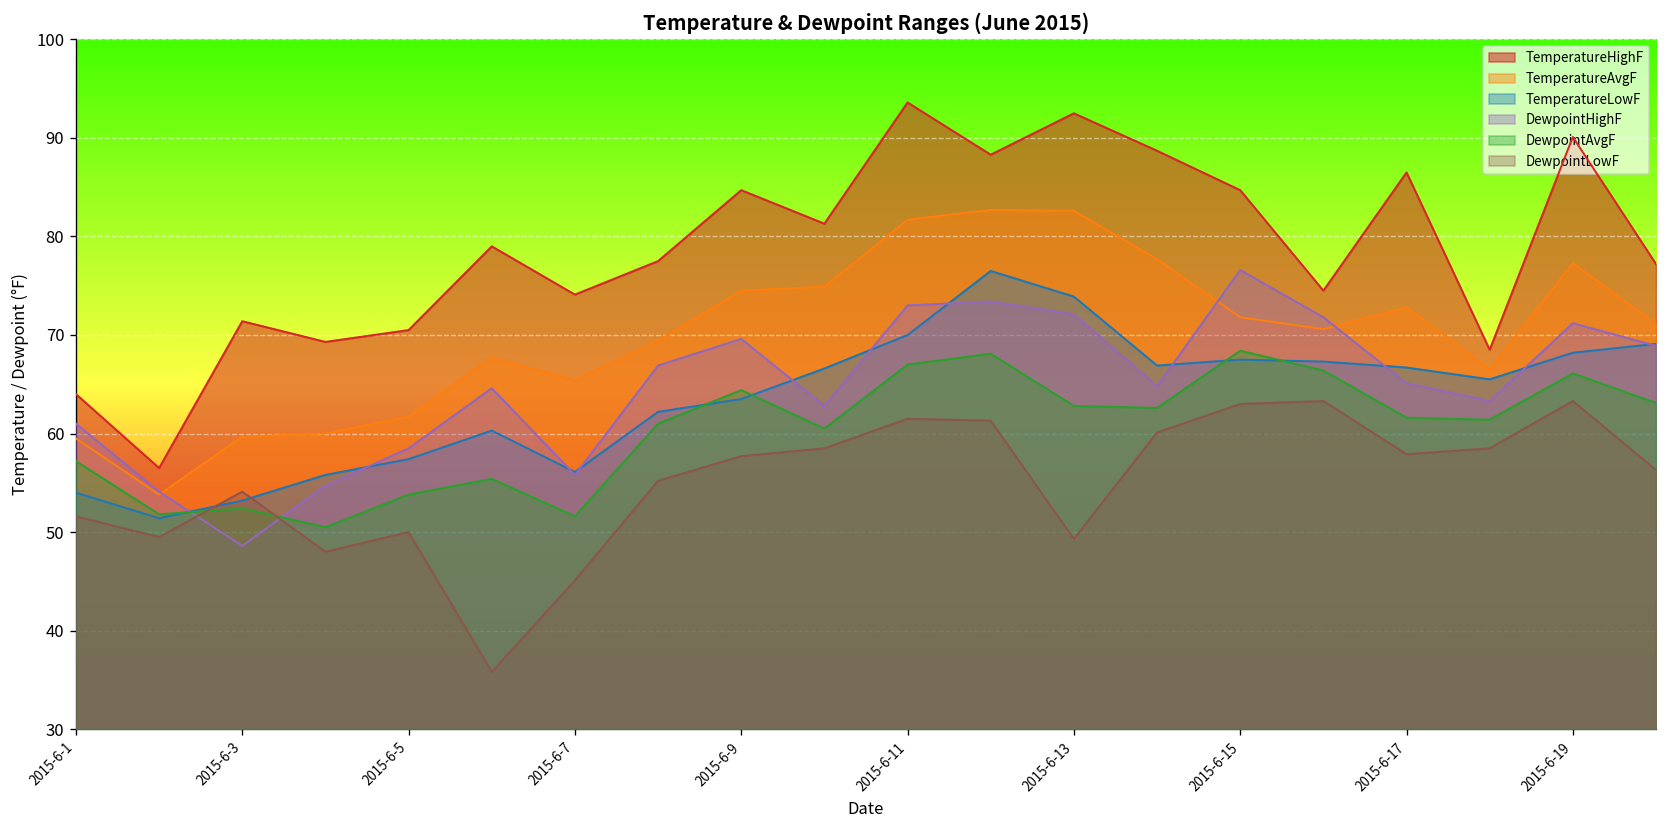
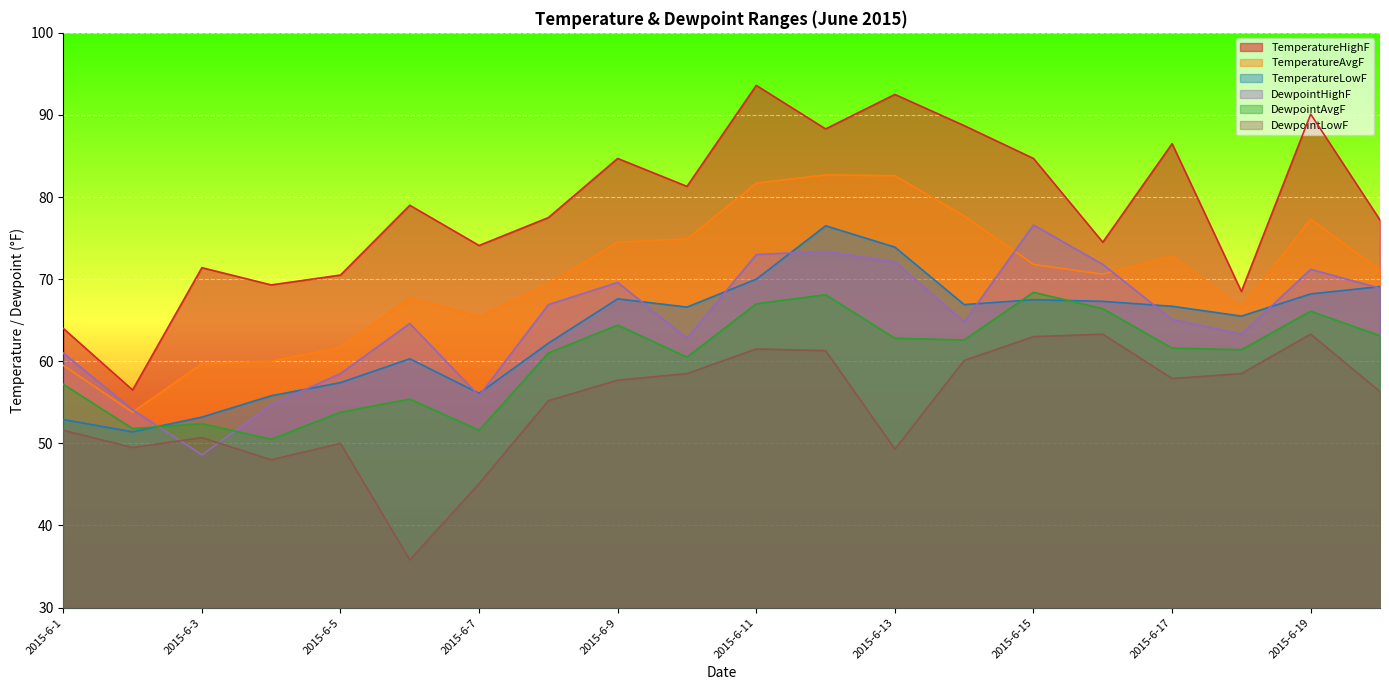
TemperatureLowF, 2015-6-1: 54 -> 53
DewpointLowF, 2015-6-3: 54 -> 51
TemperatureLowF, 2015-6-9: 64 -> 68
